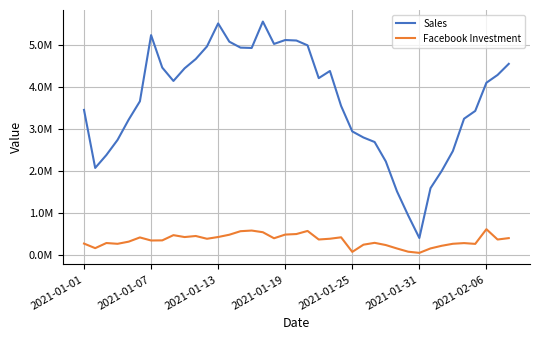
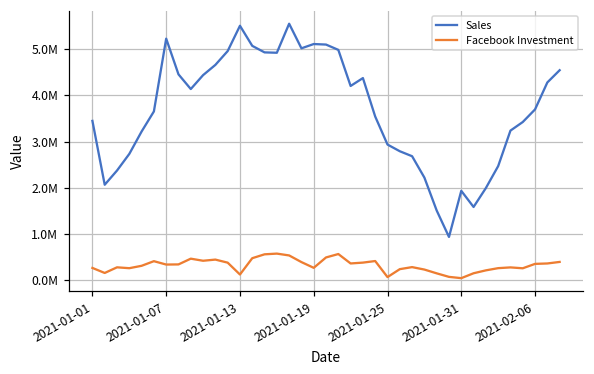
Facebook Investment, 2021-01-13: 400000 -> 100000
Facebook Investment, 2021-01-19: 500000 -> 300000
Sales, 2021-01-31: 400000 -> 1900000
Sales, 2021-02-06: 4100000 -> 3700000
Facebook Investment, 2021-02-06: 600000 -> 400000
